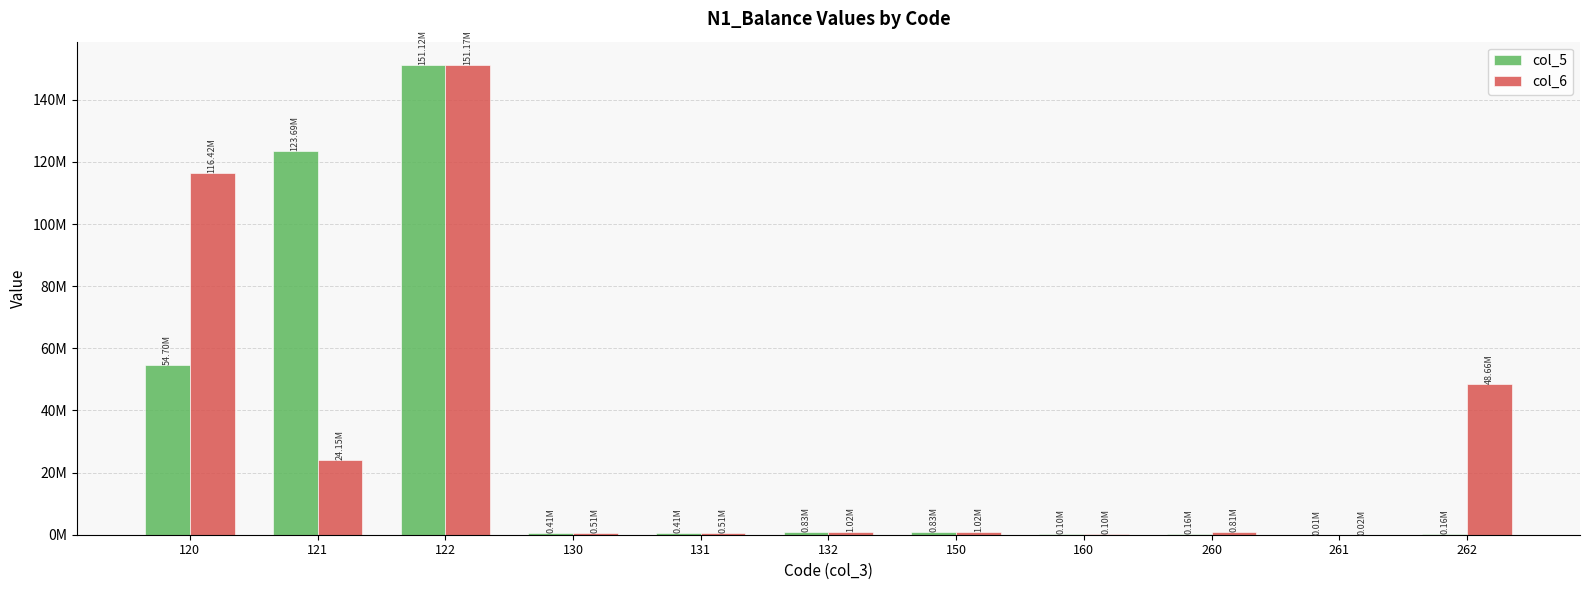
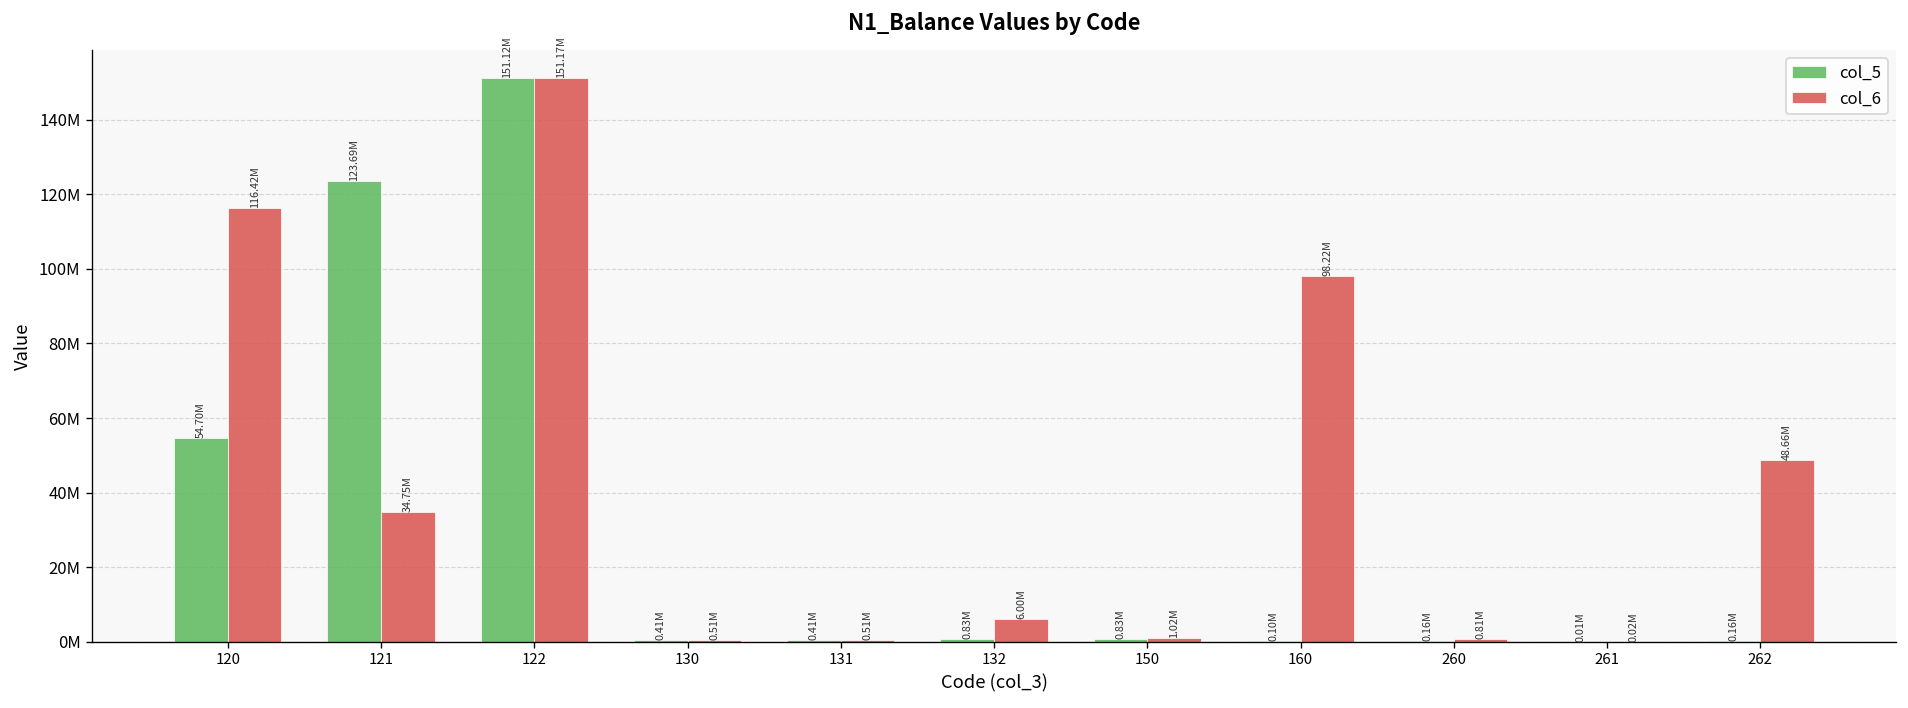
col_6, 121: 24.15M -> 34.75M
col_6, 132: 1.02M -> 6.00M
col_6, 160: 0.10M -> 98.22M
